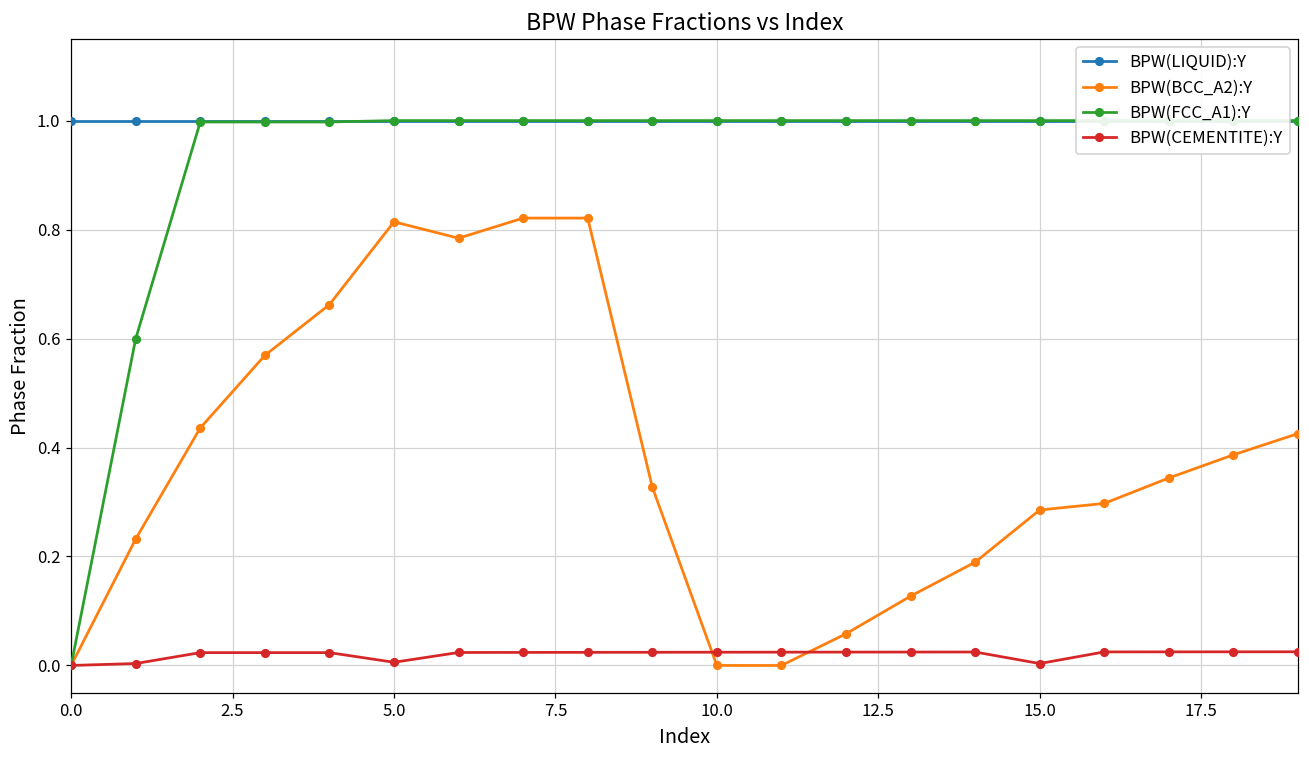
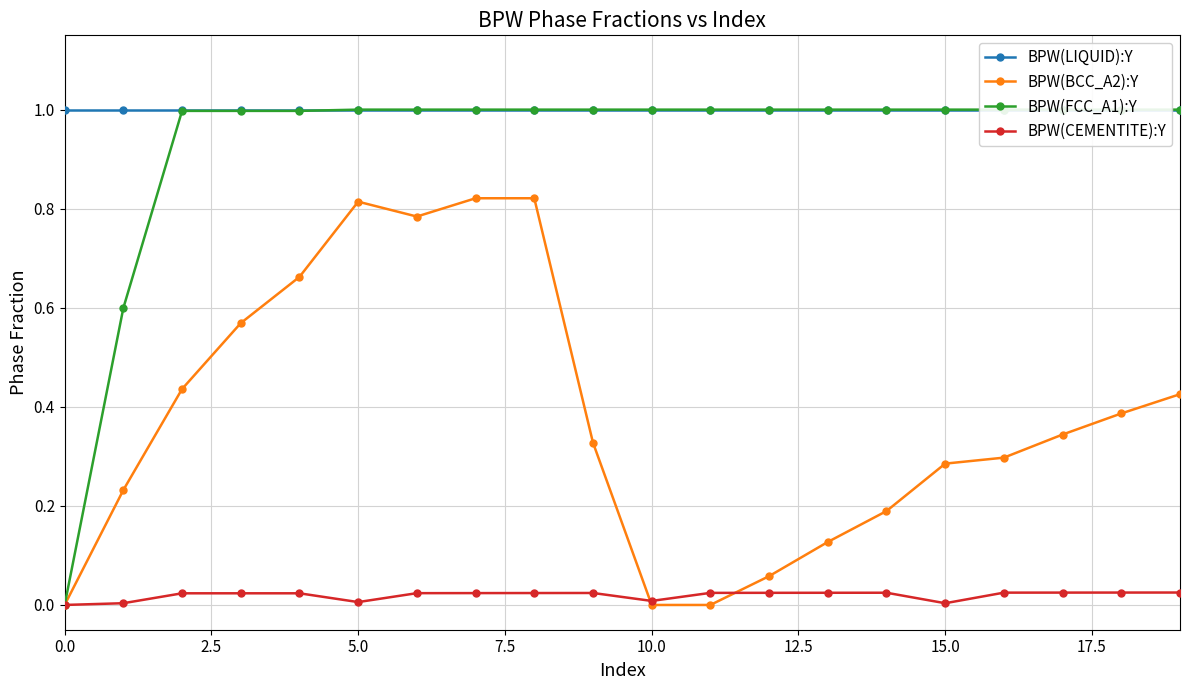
BPW(CEMENTITE):Y, 10.0: 0.02 -> 0.01
